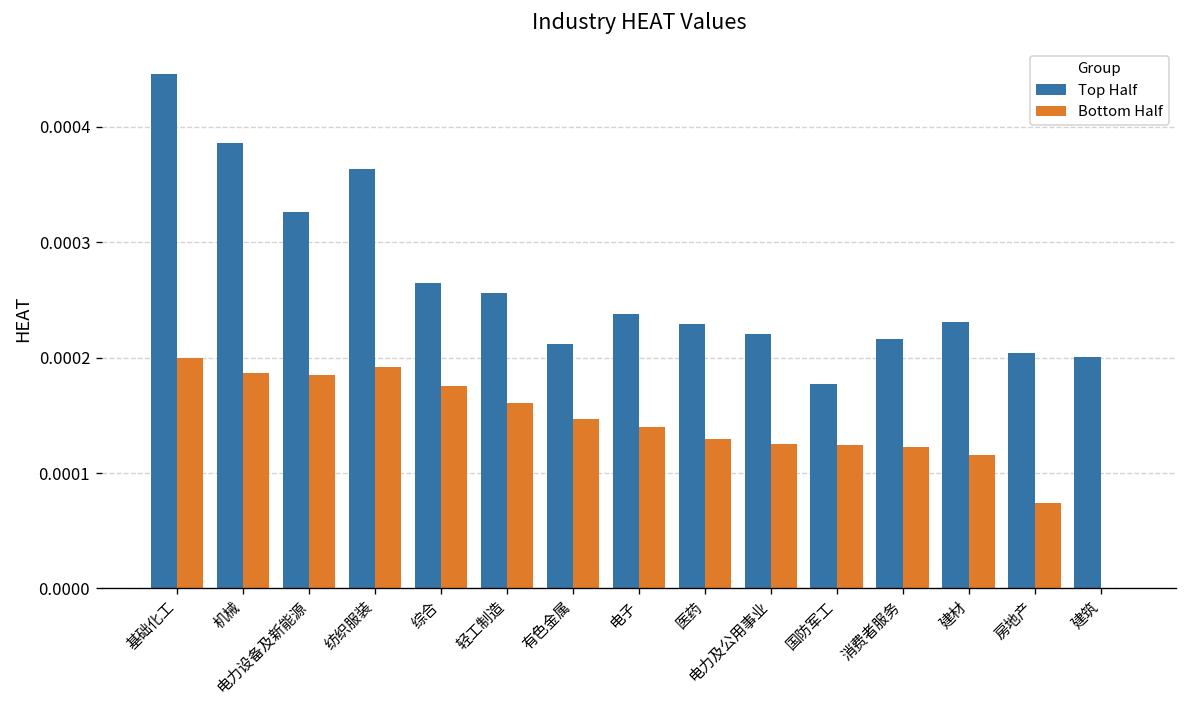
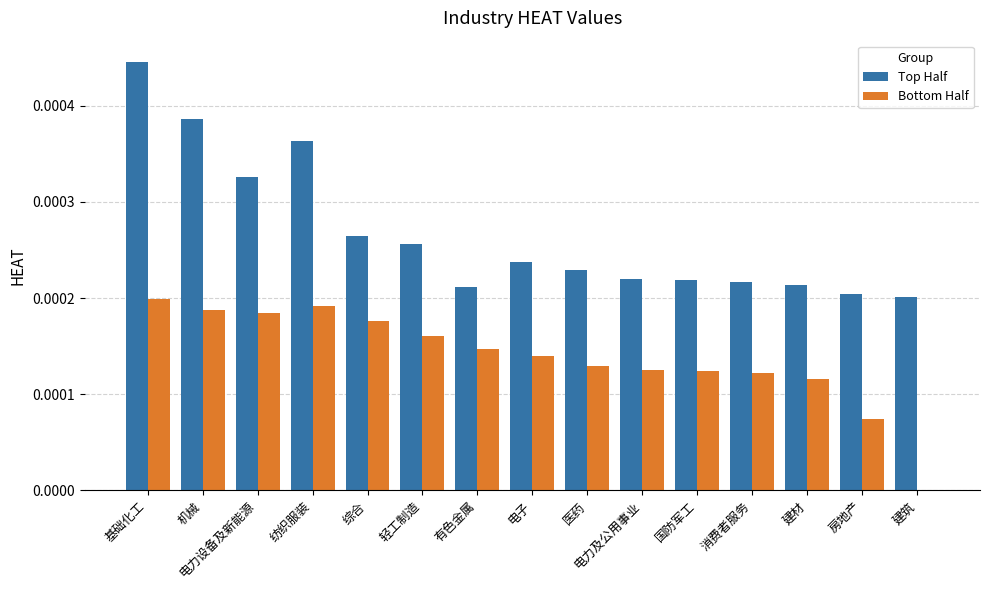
Top Half, 国防军工: 0.00018 -> 0.00022
Top Half, 建材: 0.00023 -> 0.00021
